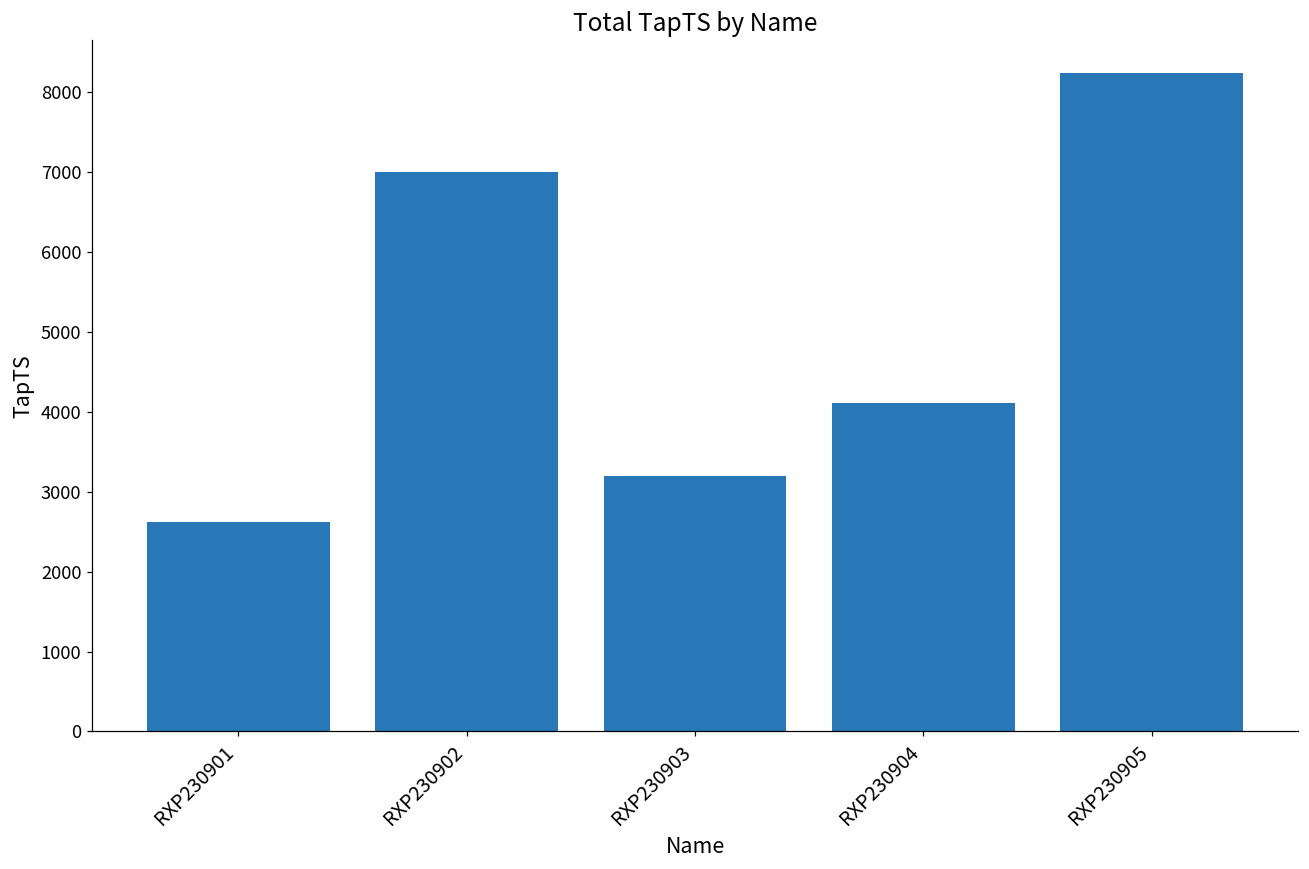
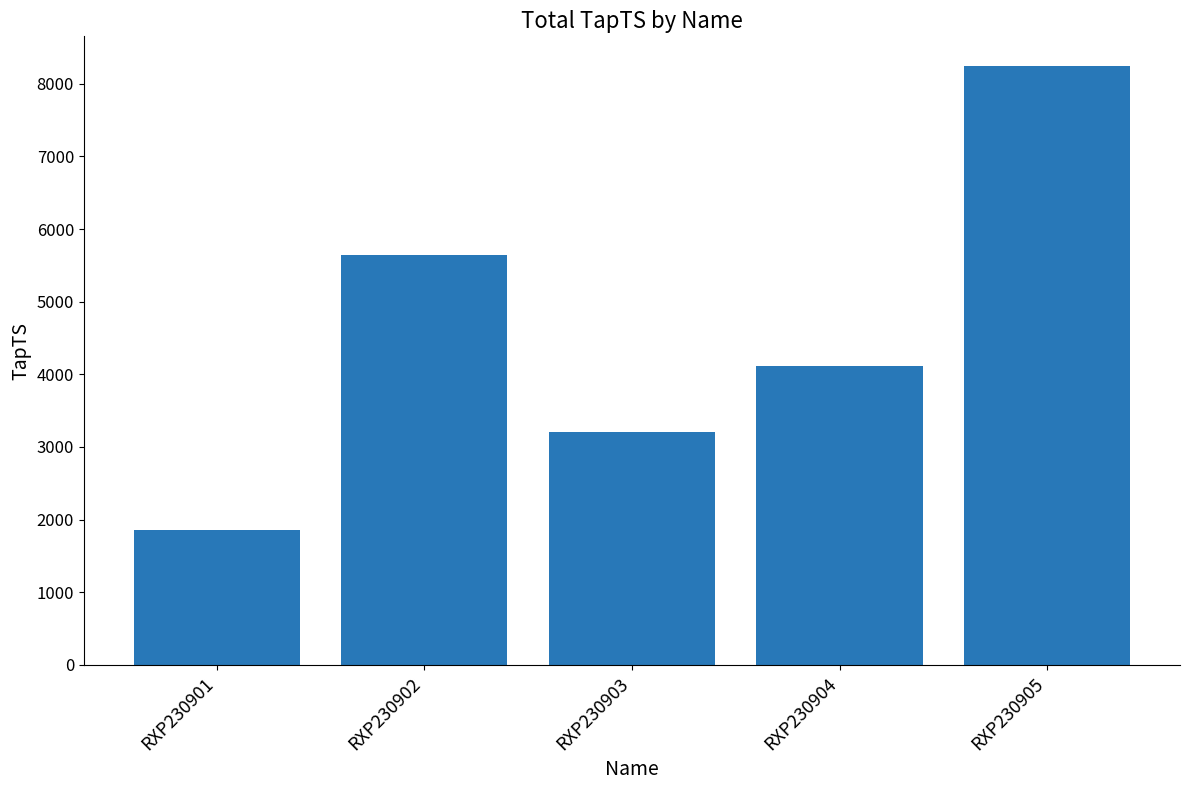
RXP230901: 2600 -> 1900
RXP230902: 7000 -> 5600
